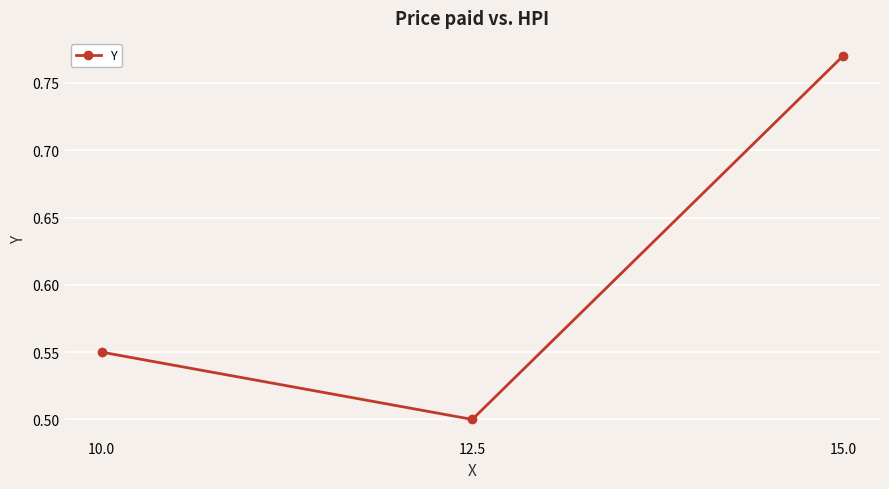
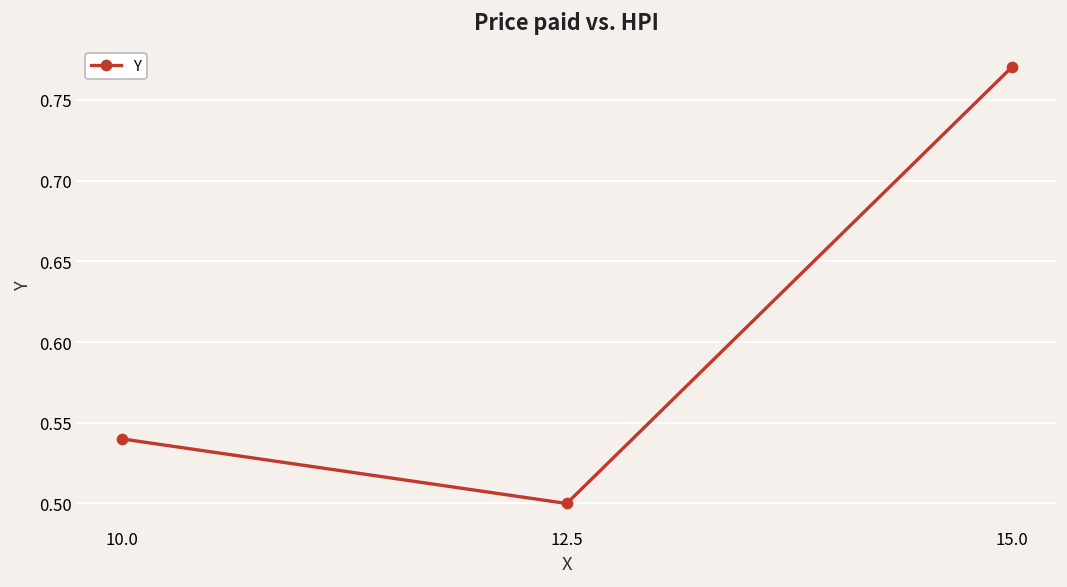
10.0: 0.55 -> 0.54
